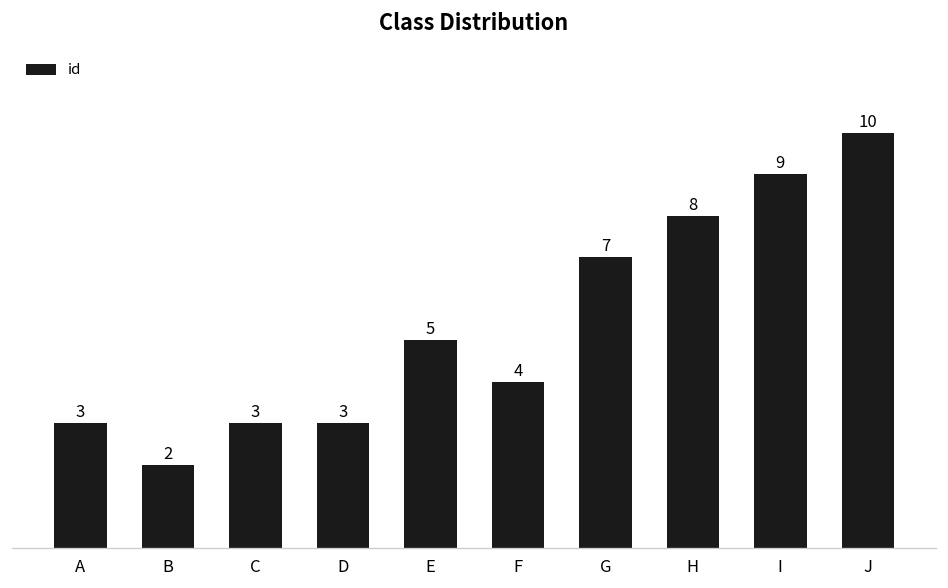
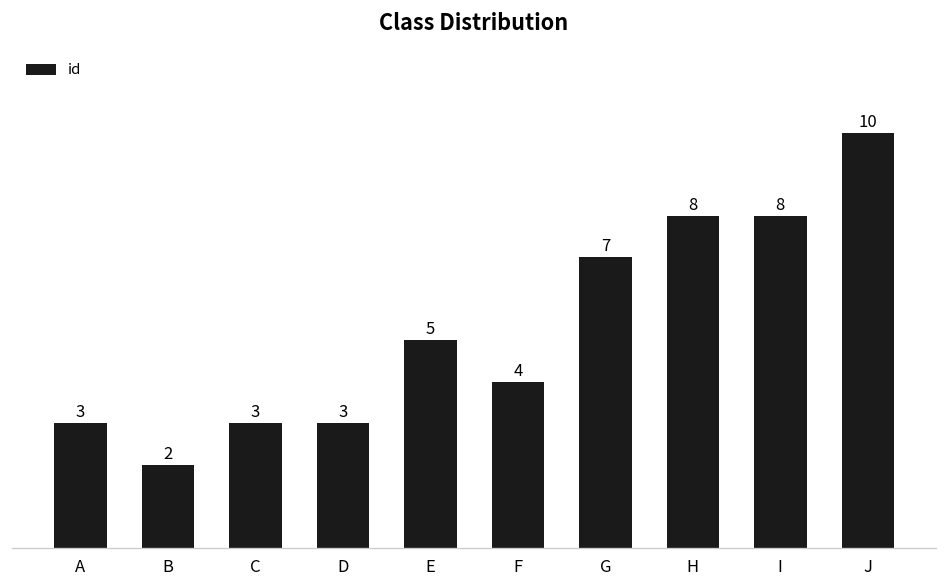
I: 9 -> 8
